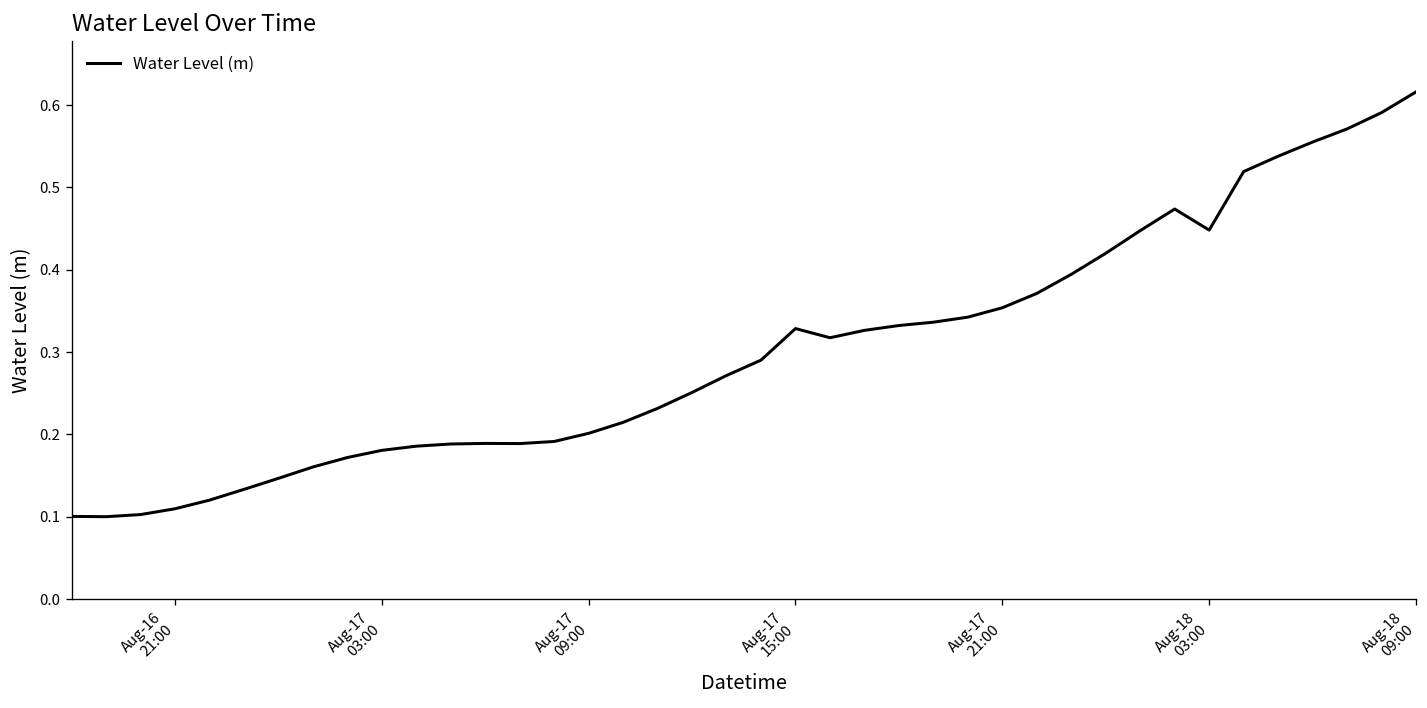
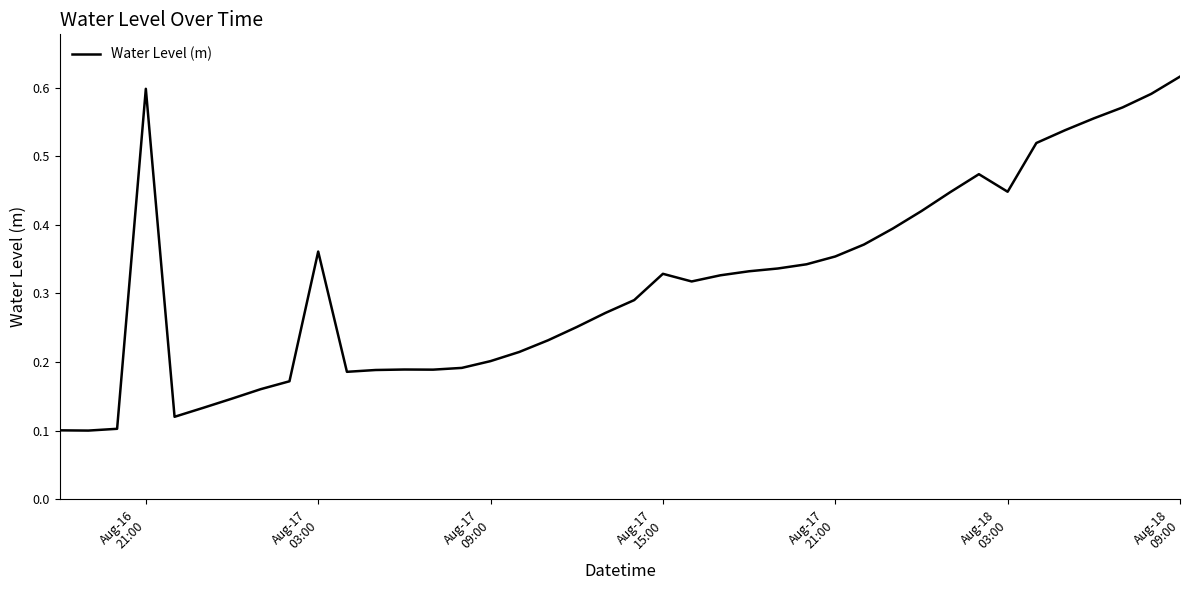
Aug-16 21:00: 0.11 -> 0.60
Aug-17 03:00: 0.18 -> 0.36
